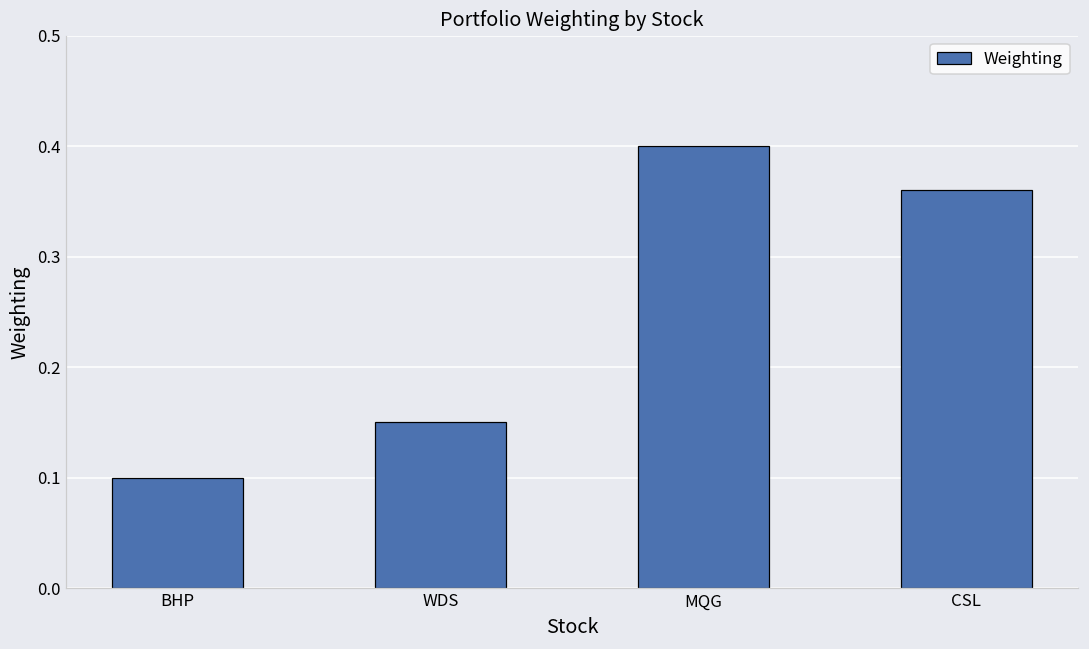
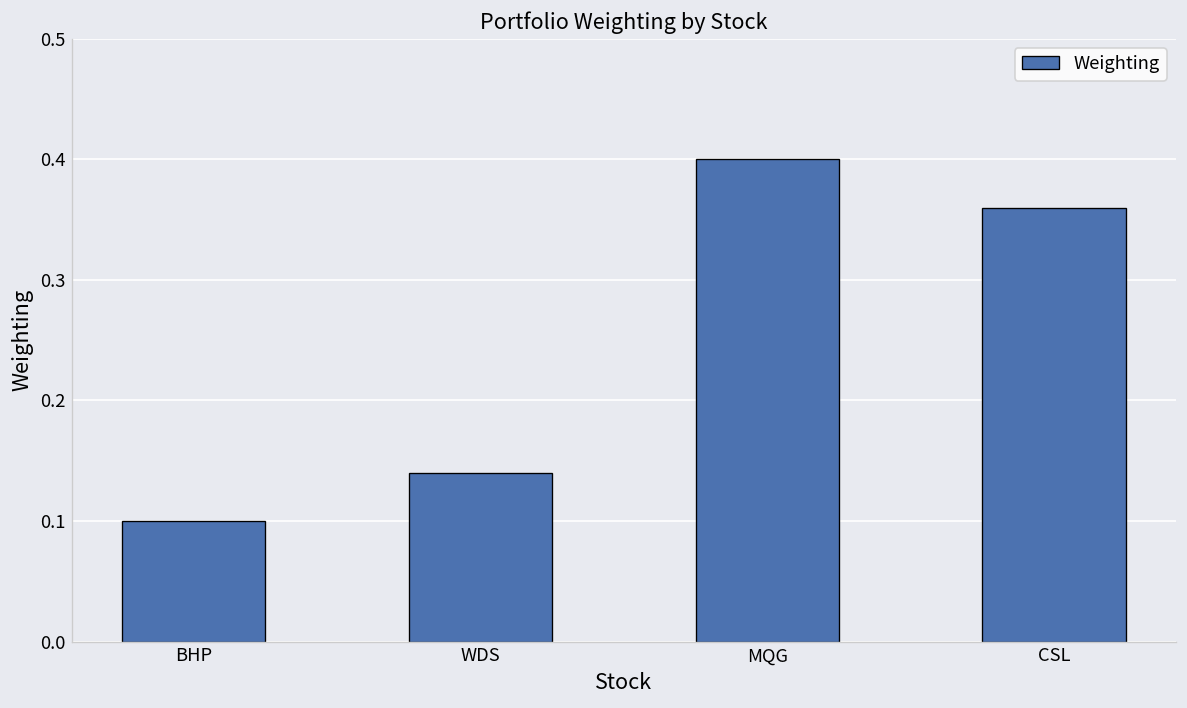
WDS: 0.15 -> 0.14
